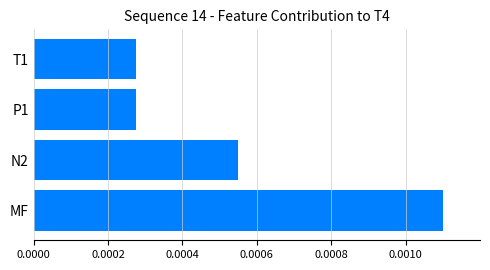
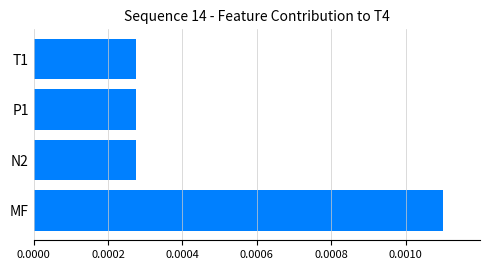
N2: 0.00055 -> 0.00028
